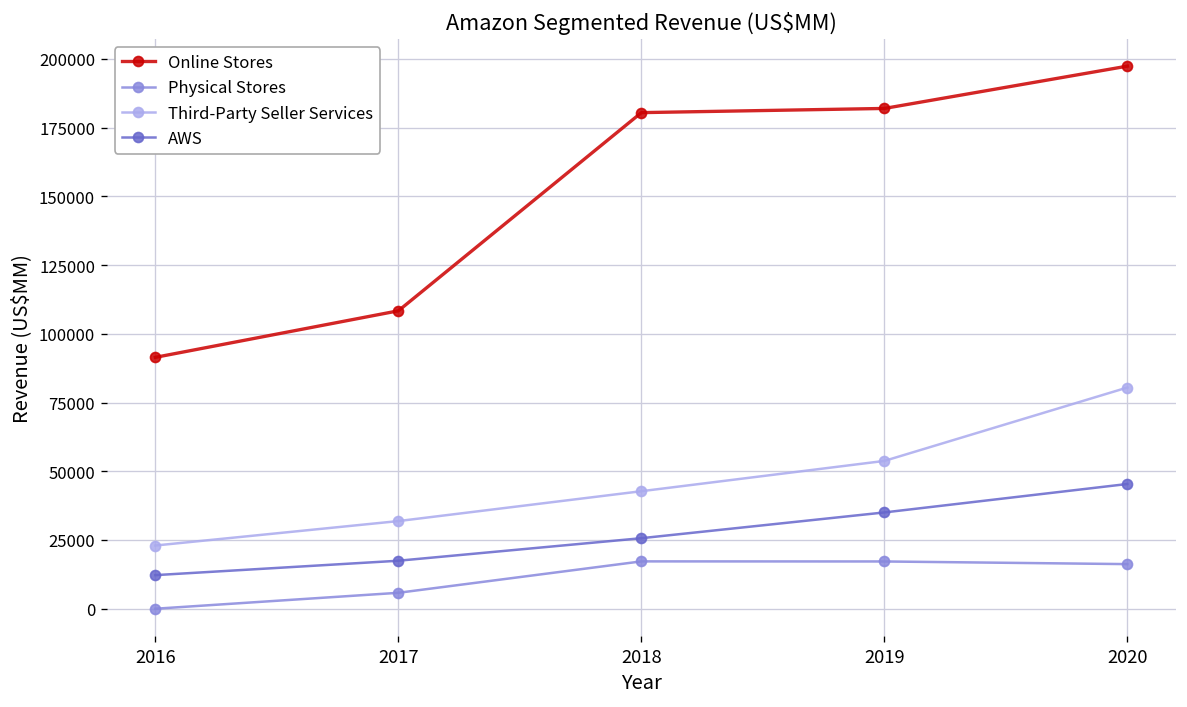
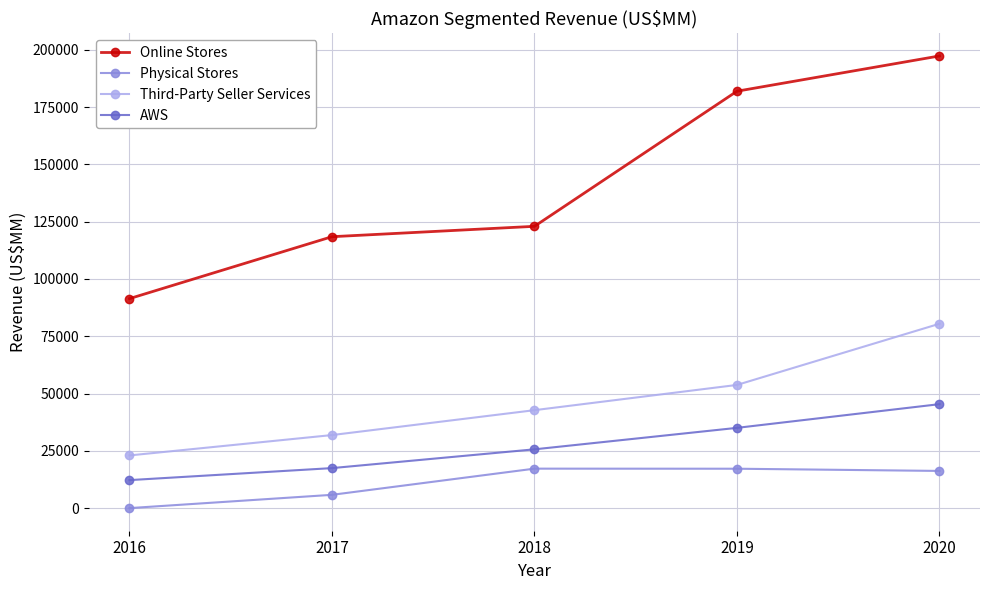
Online Stores, 2017: 108000 -> 118000
Online Stores, 2018: 180000 -> 123000
